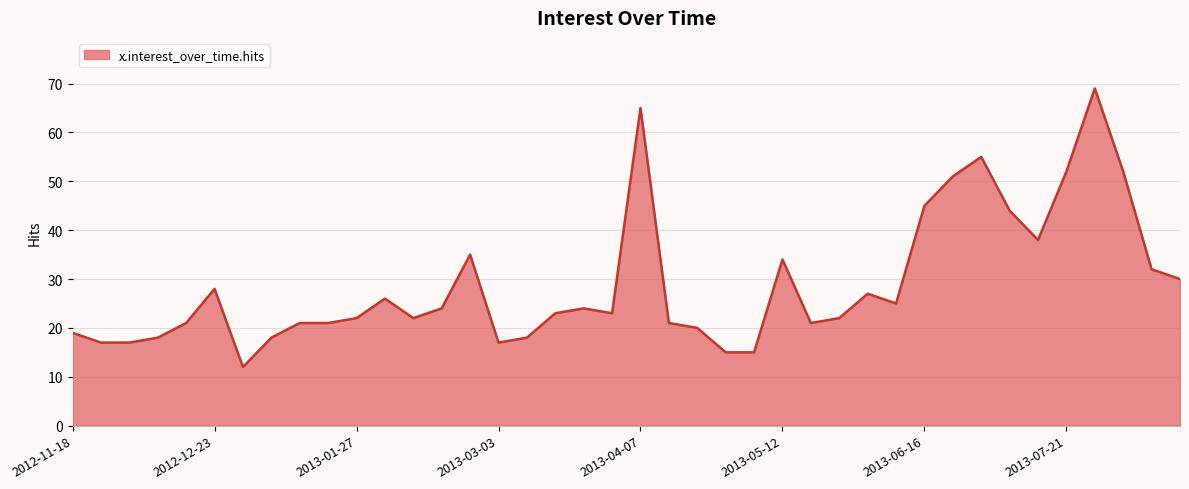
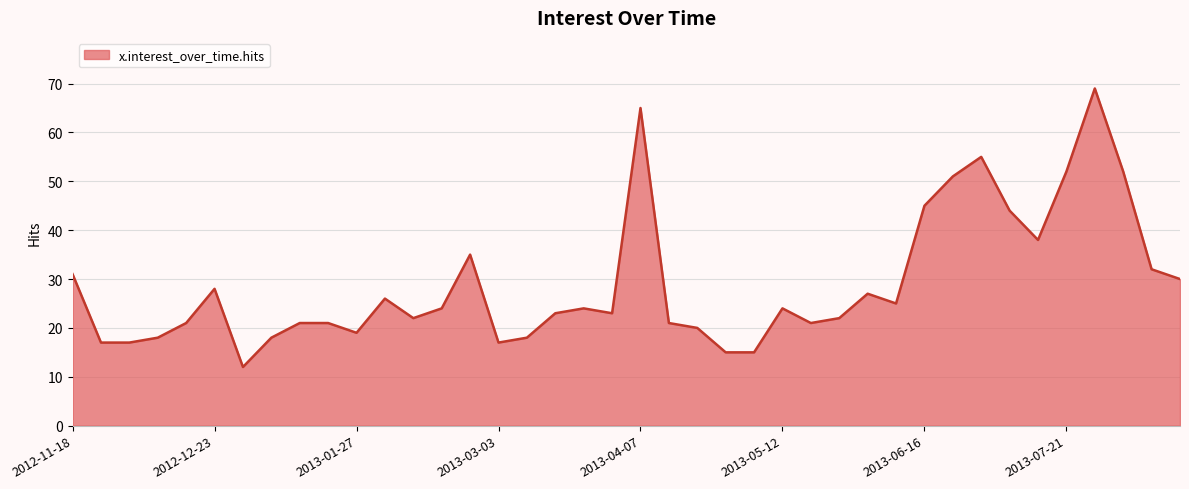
2012-11-18: 19 -> 31
2013-01-27: 22 -> 19
2013-05-12: 34 -> 24
